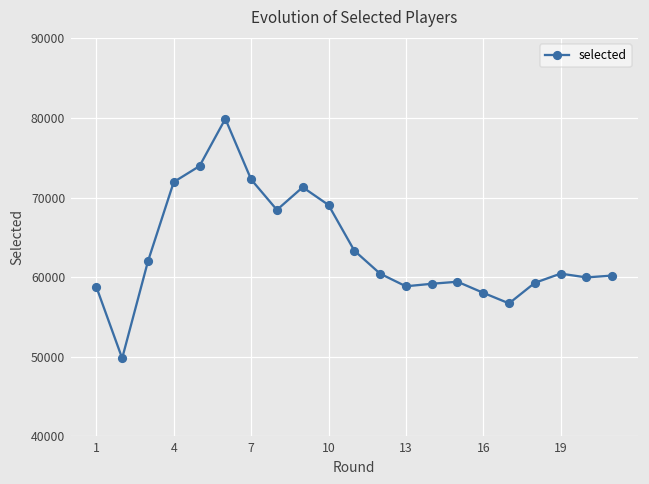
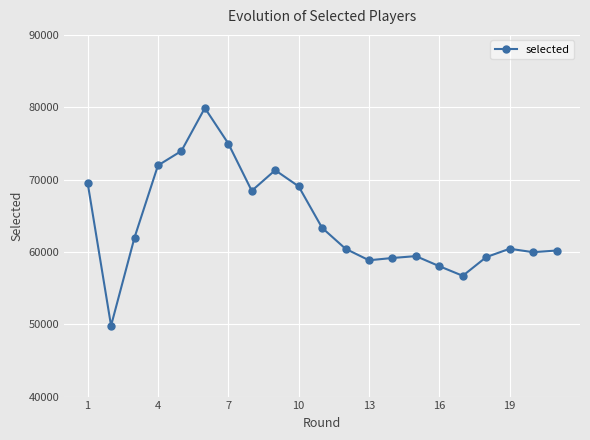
1: 59000 -> 70000
7: 72000 -> 75000
